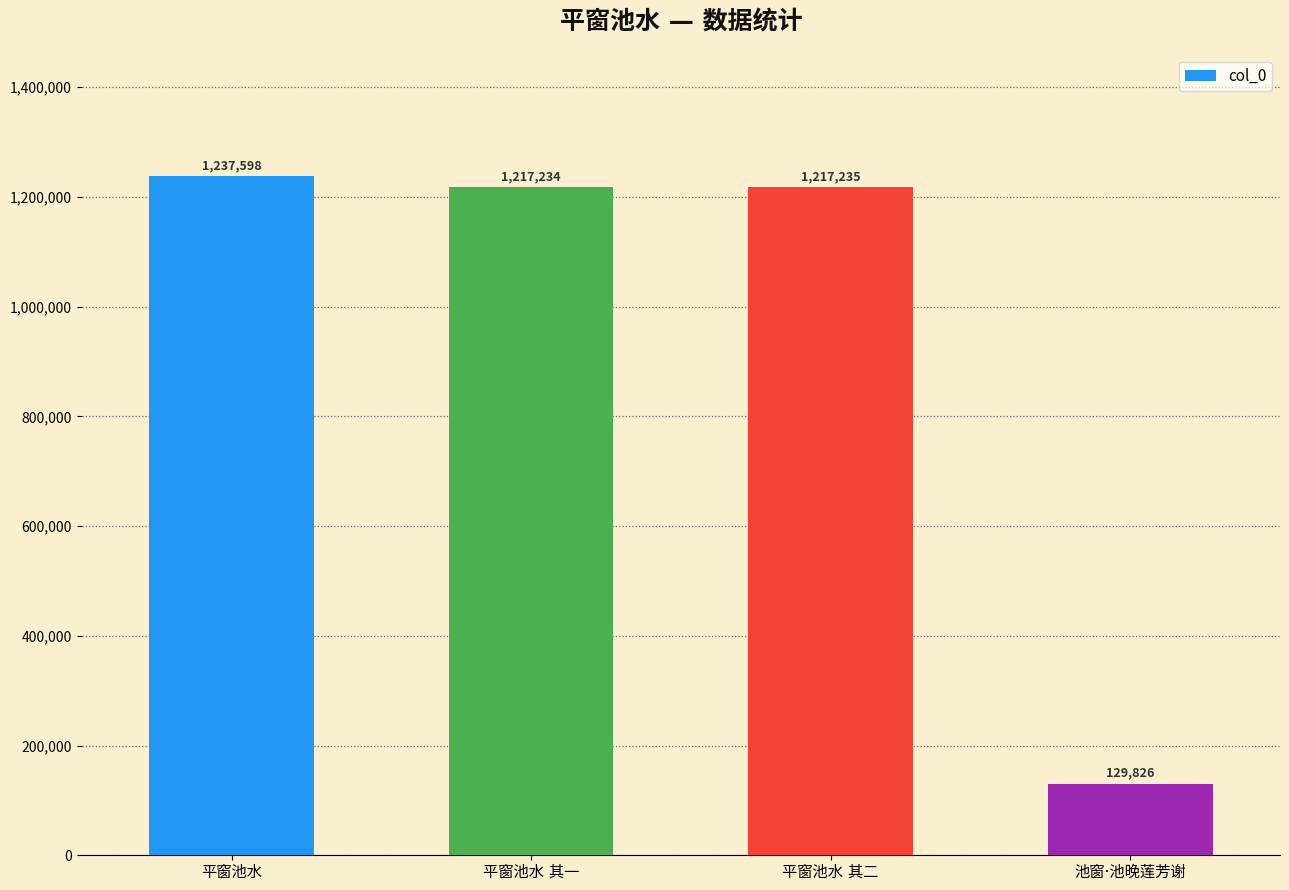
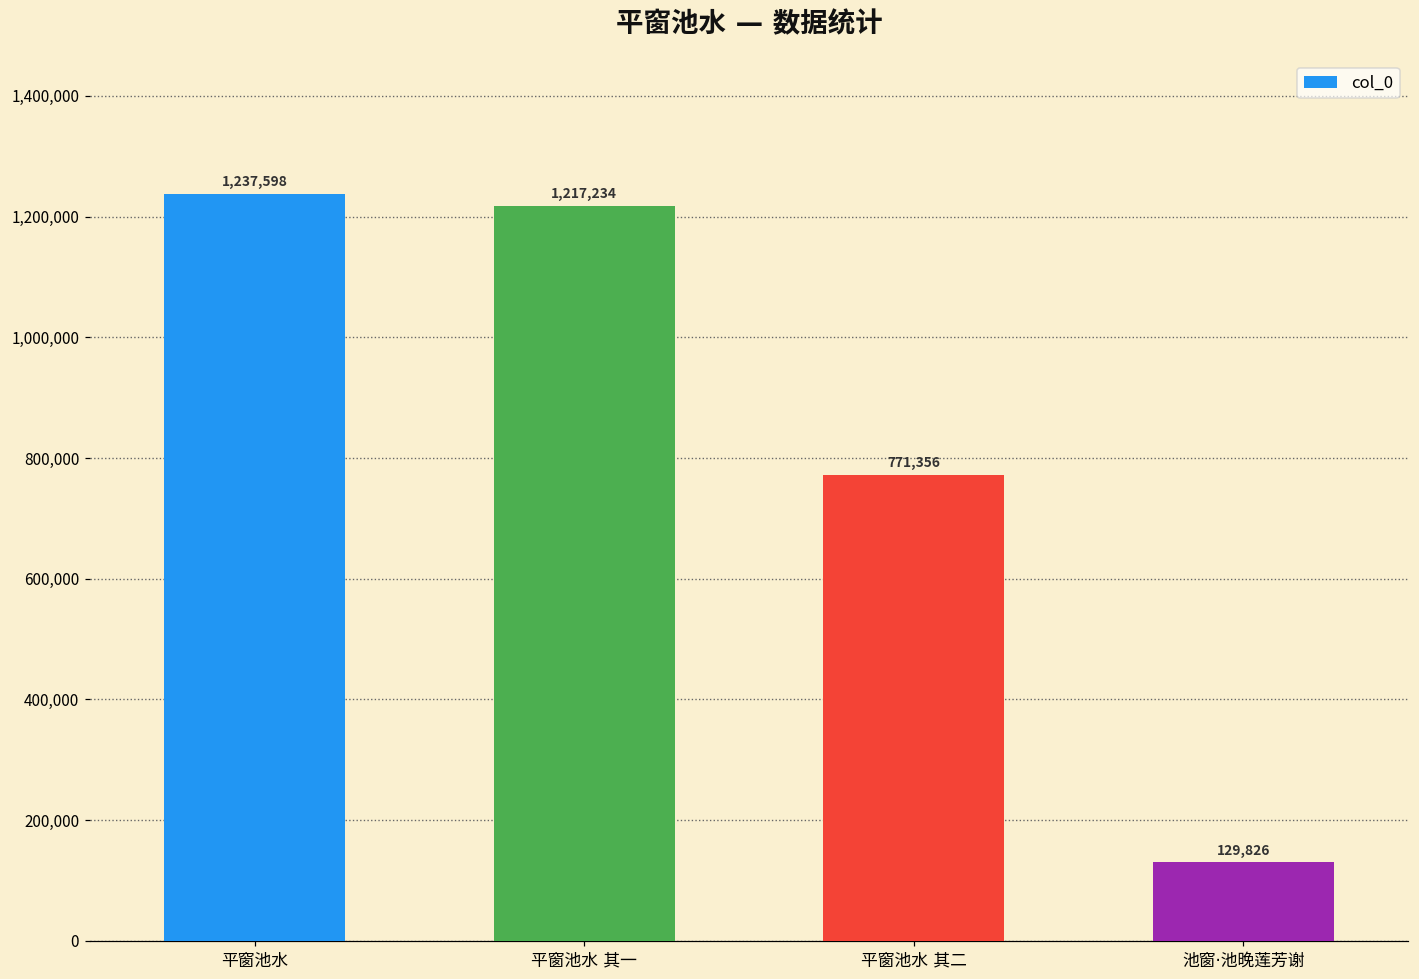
平窗池水 其二: 1,217,235 -> 771,356
